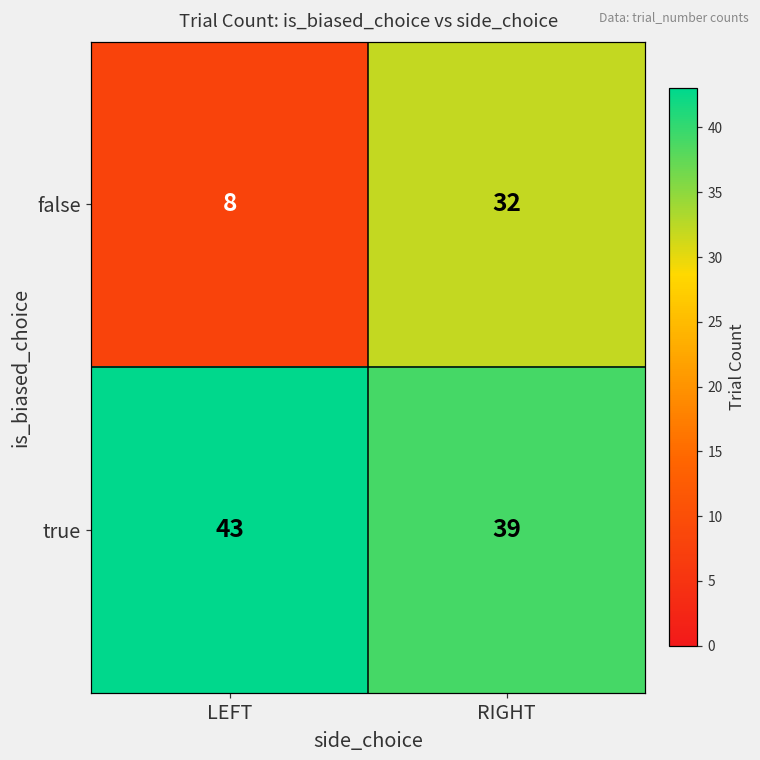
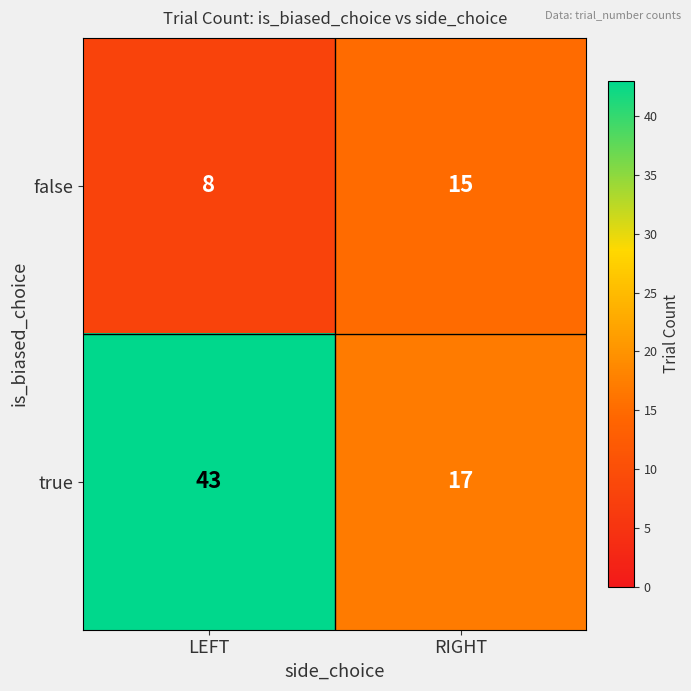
false, RIGHT: 32 -> 15
true, RIGHT: 39 -> 17
